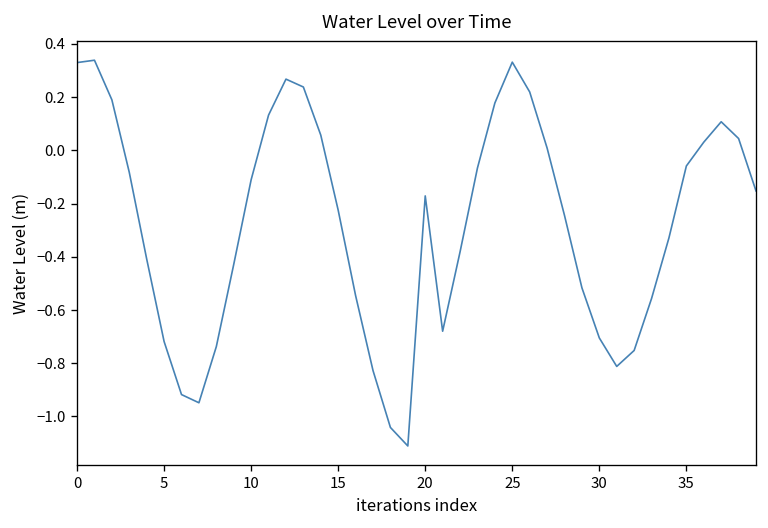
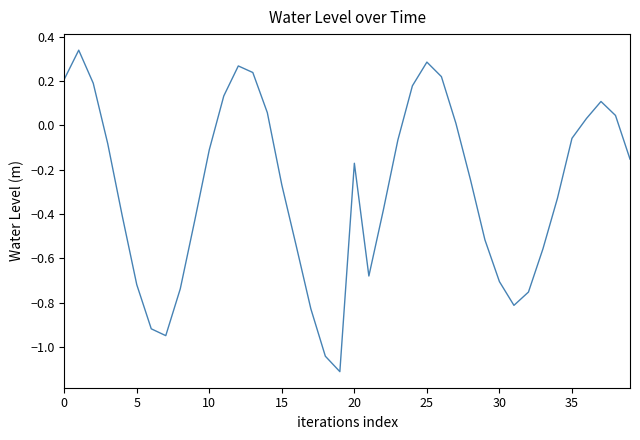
0: 0.33 -> 0.21
15: -0.22 -> -0.27
25: 0.33 -> 0.28
